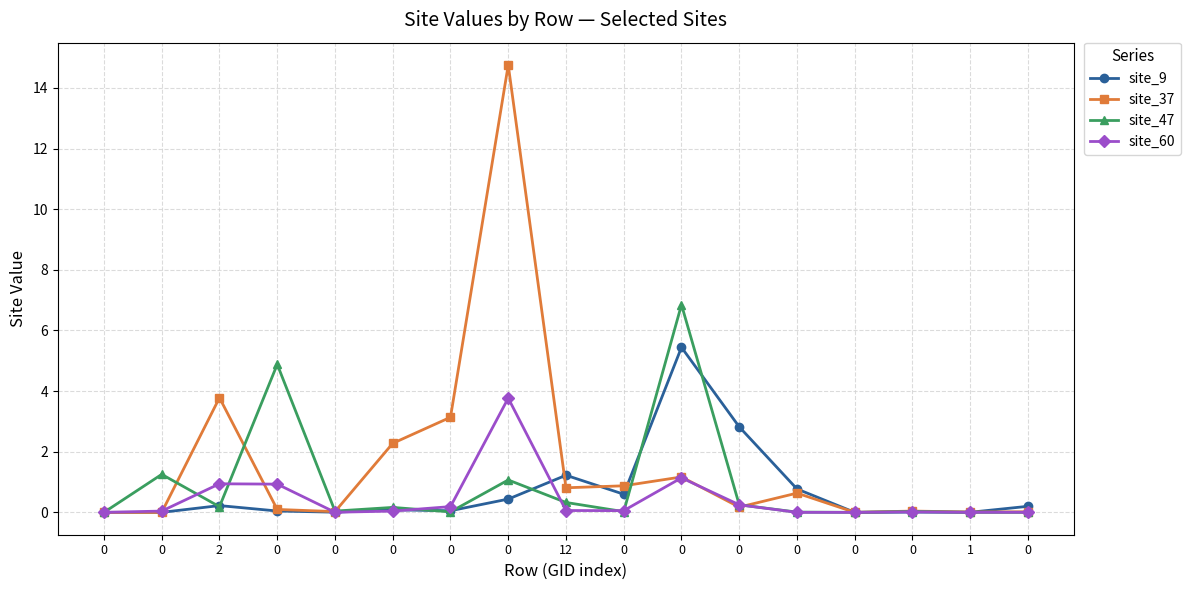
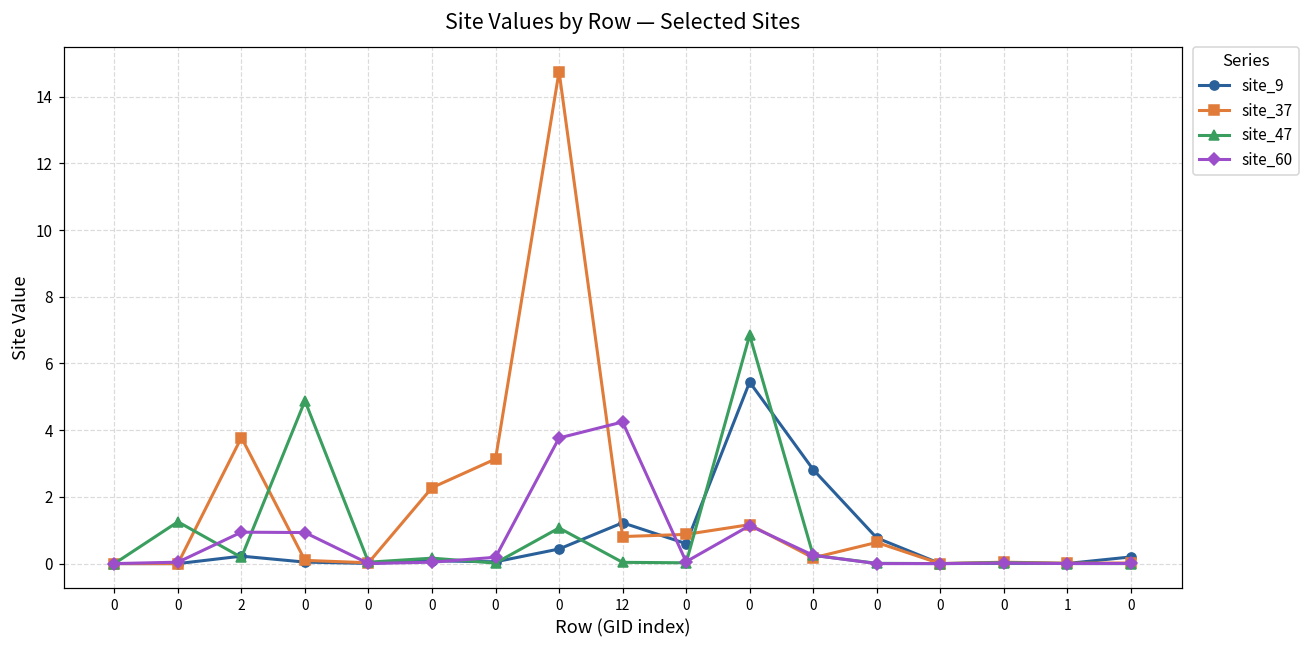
site_47, 12: 0.3 -> 0.0
site_60, 12: 0.1 -> 4.2
